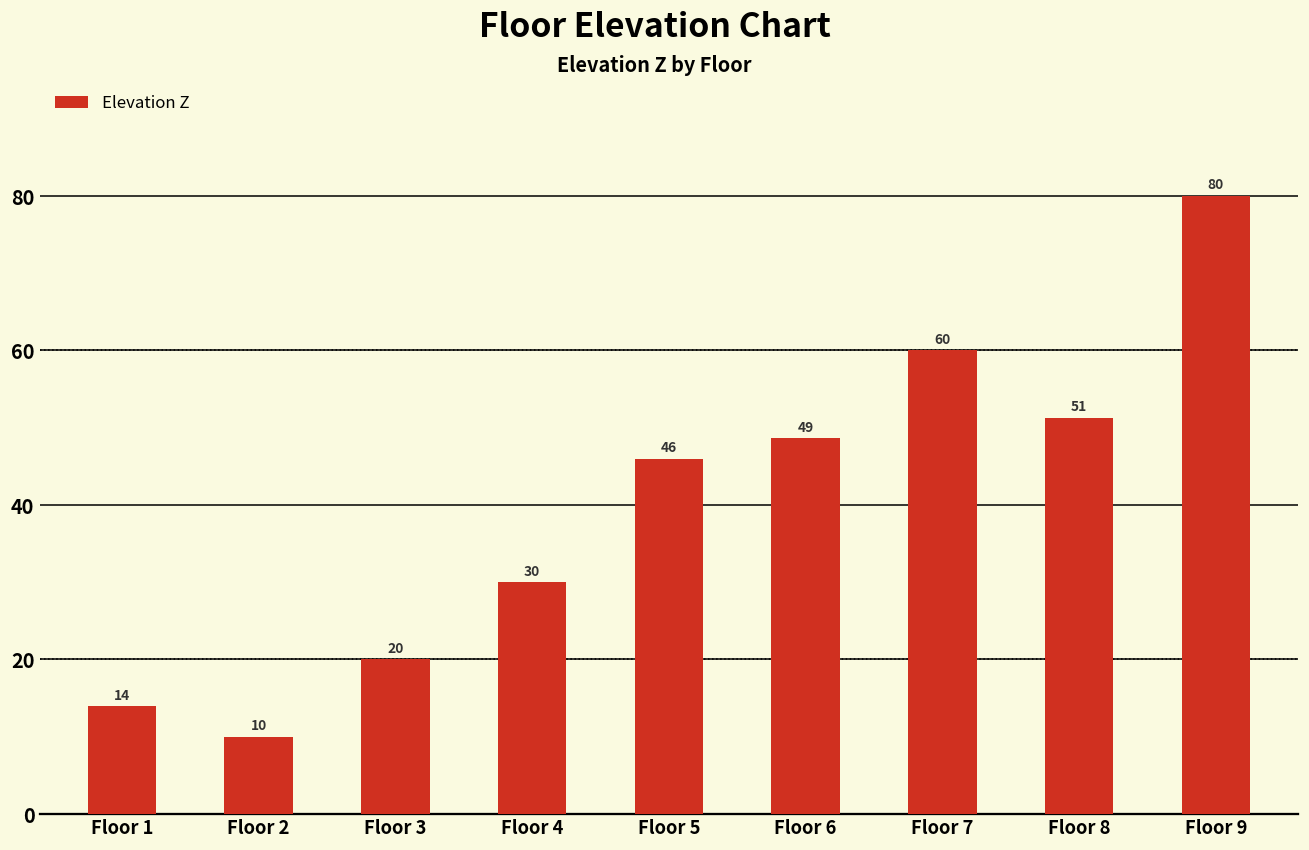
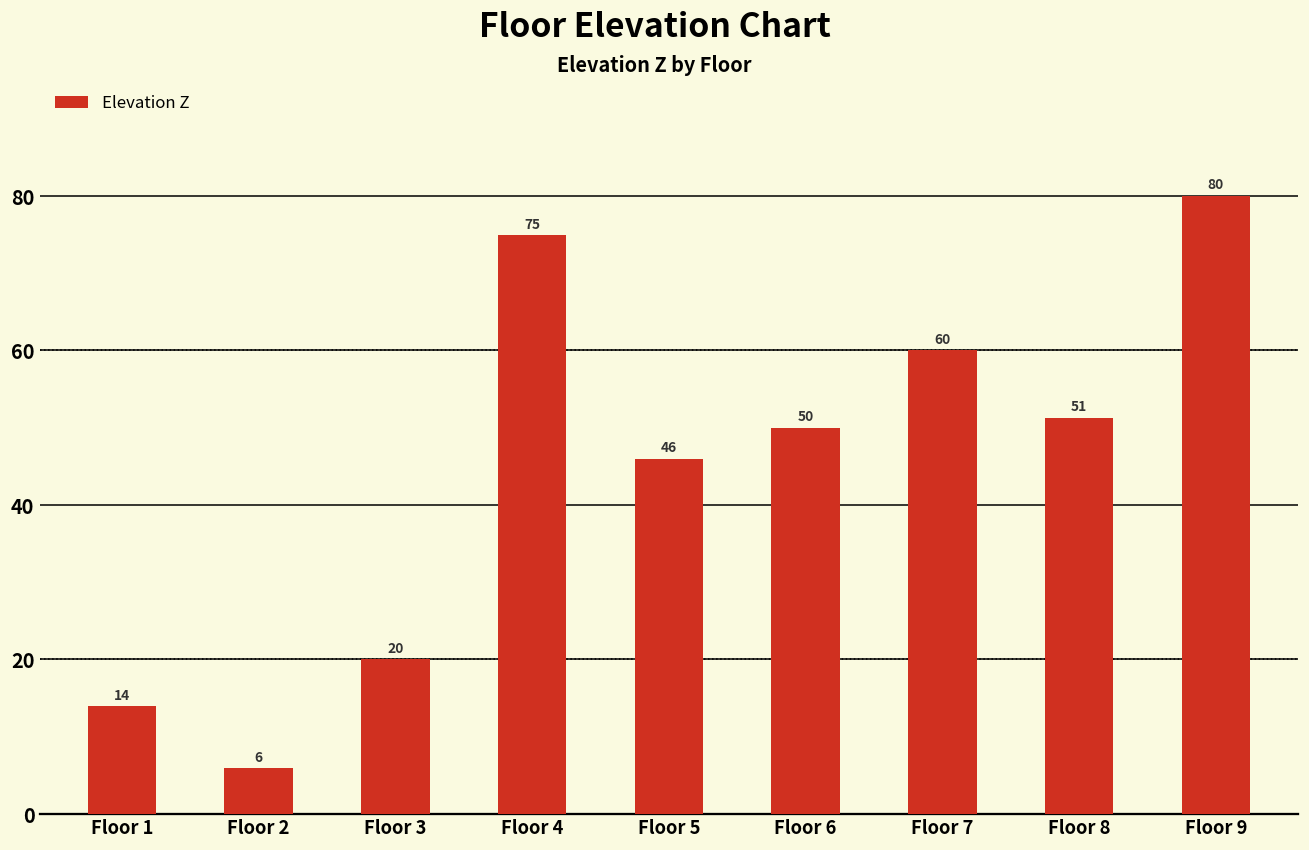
Floor 2: 10 -> 6
Floor 4: 30 -> 75
Floor 6: 49 -> 50
